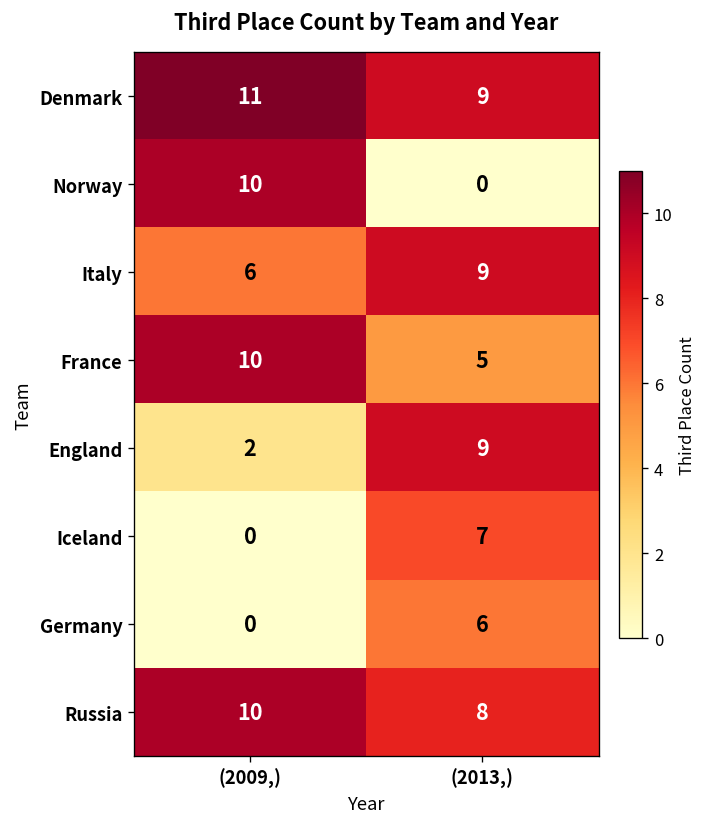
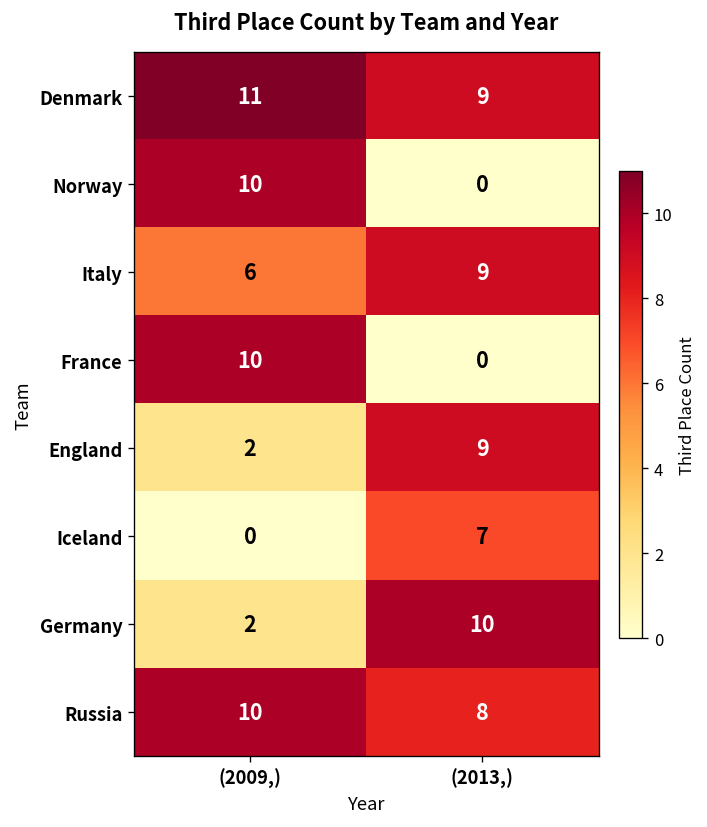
France, (2013,): 5 -> 0
Germany, (2009,): 0 -> 2
Germany, (2013,): 6 -> 10
